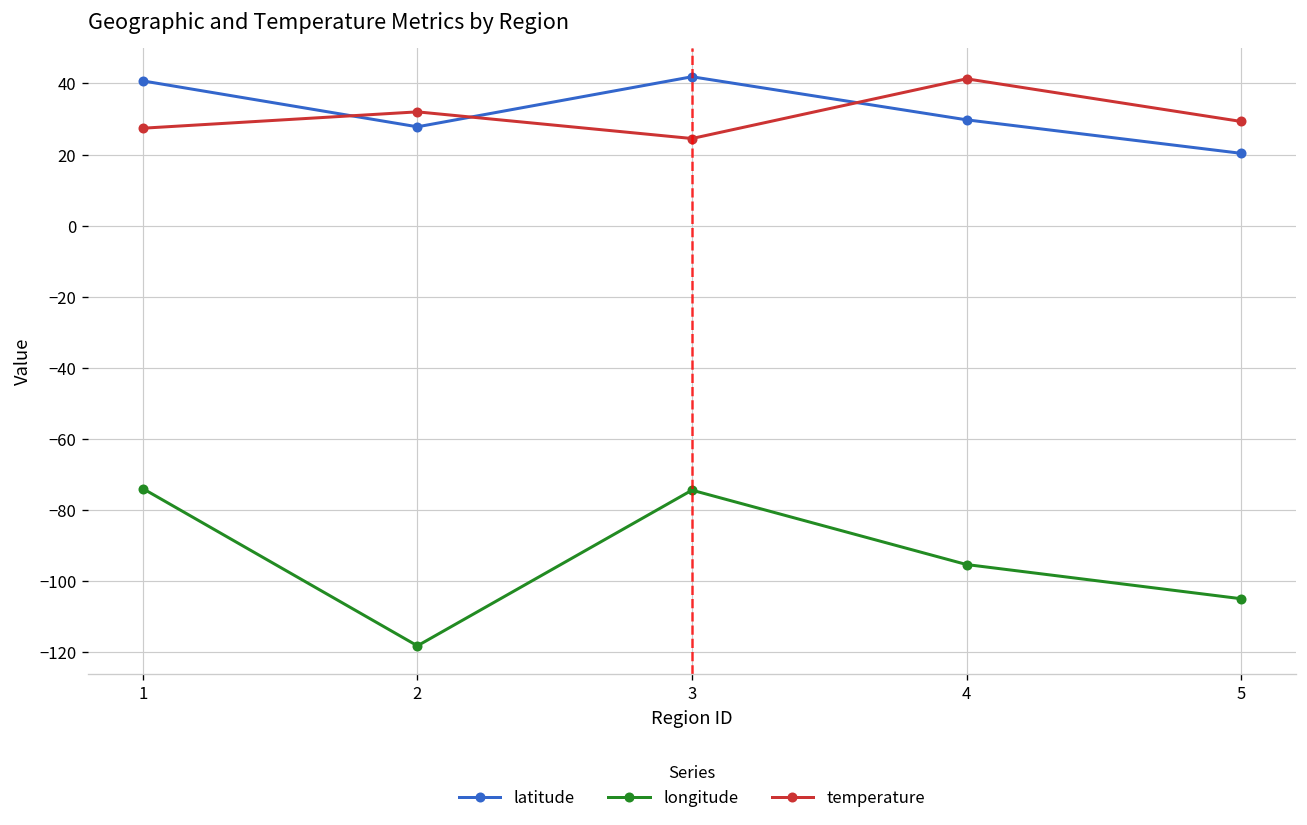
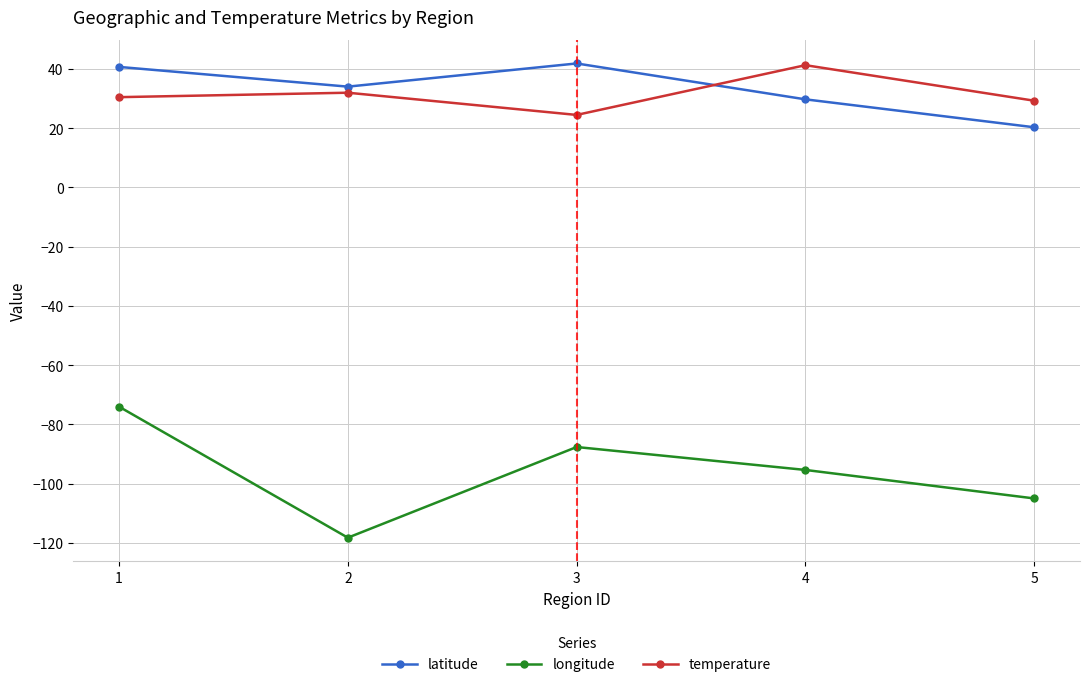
temperature, 1: 27 -> 31
latitude, 2: 28 -> 34
longitude, 3: -74 -> -88
